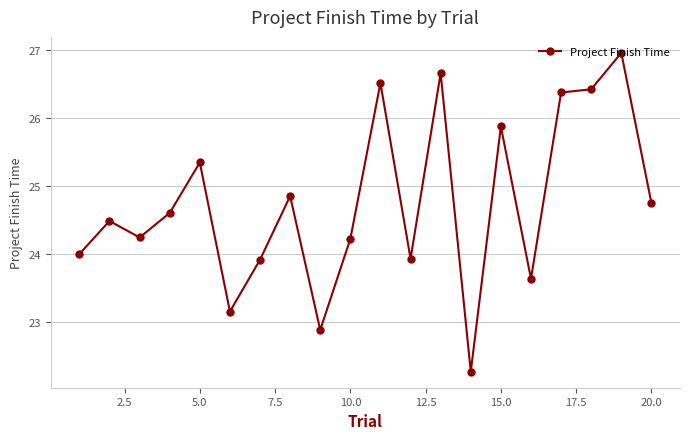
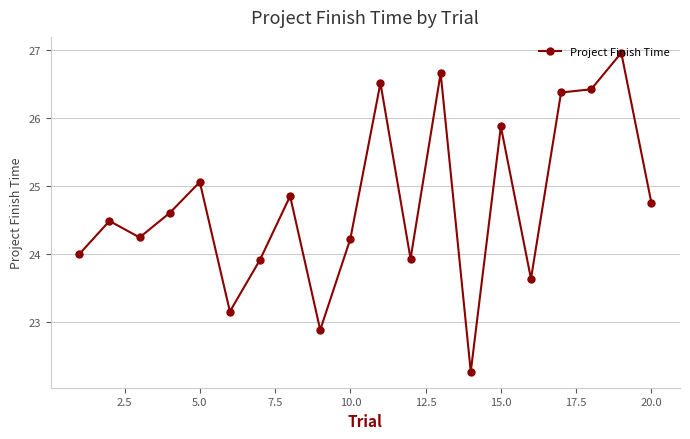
5.0: 25.3 -> 25.1
